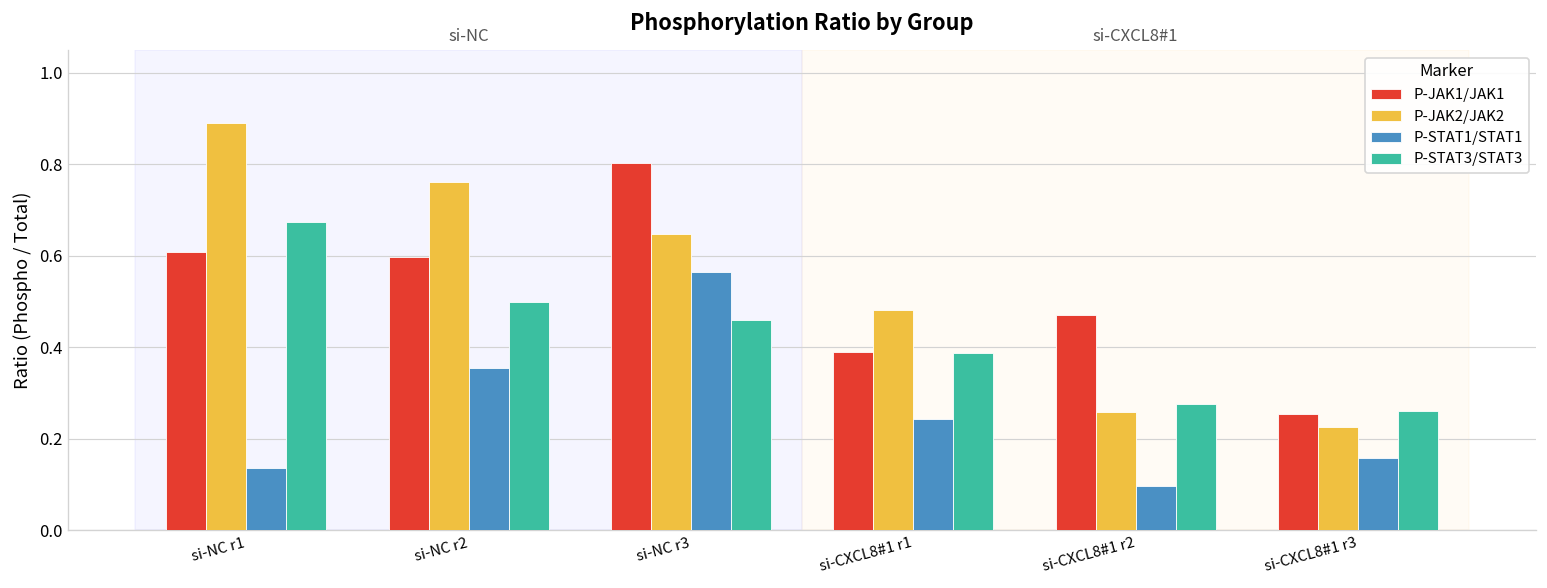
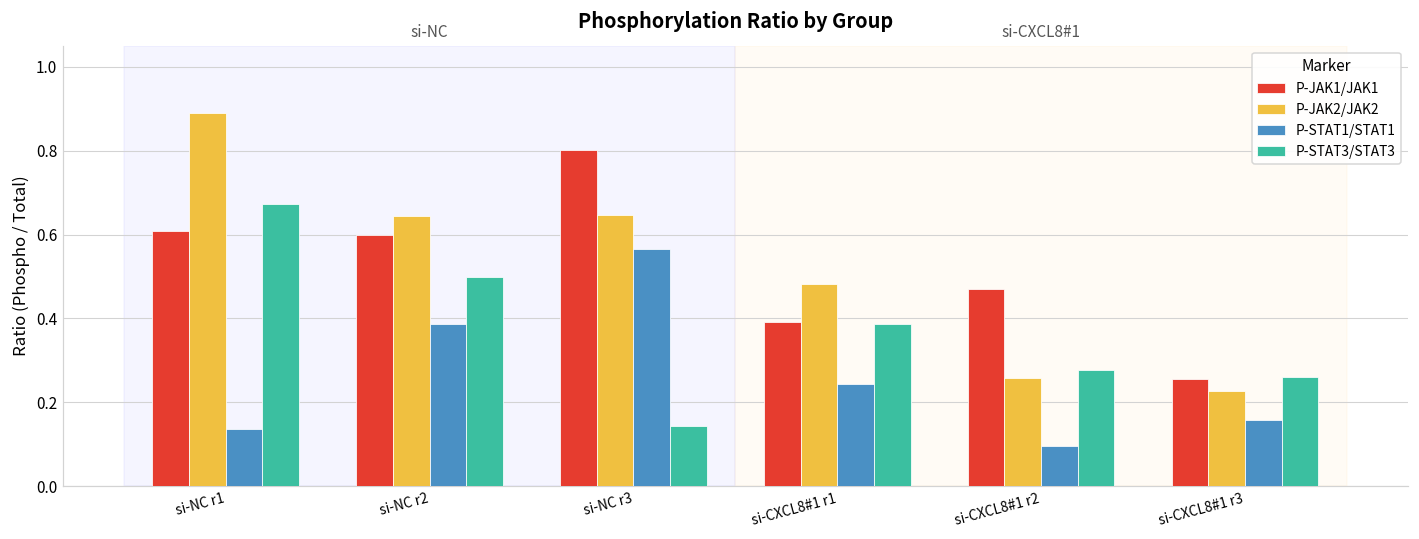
P-JAK2/JAK2, si-NC r2: 0.76 -> 0.65
P-STAT1/STAT1, si-NC r2: 0.36 -> 0.39
P-STAT3/STAT3, si-NC r3: 0.46 -> 0.14
